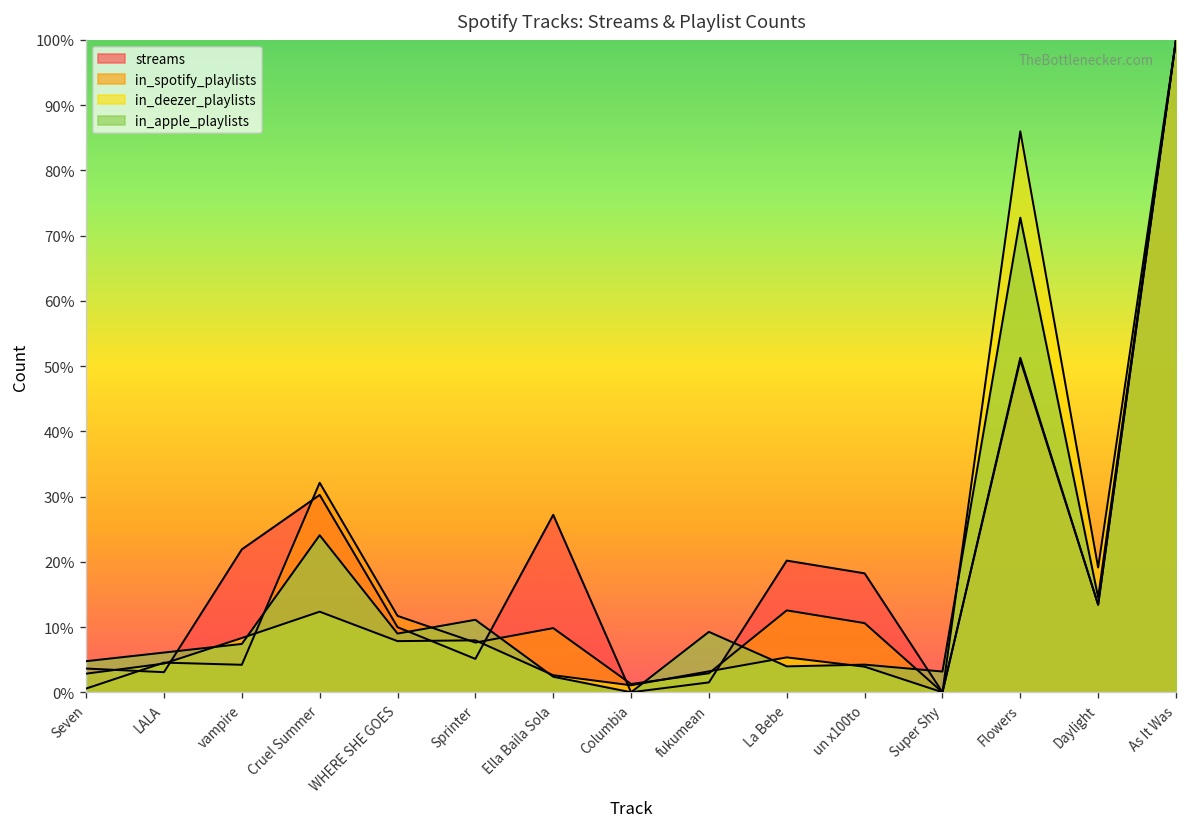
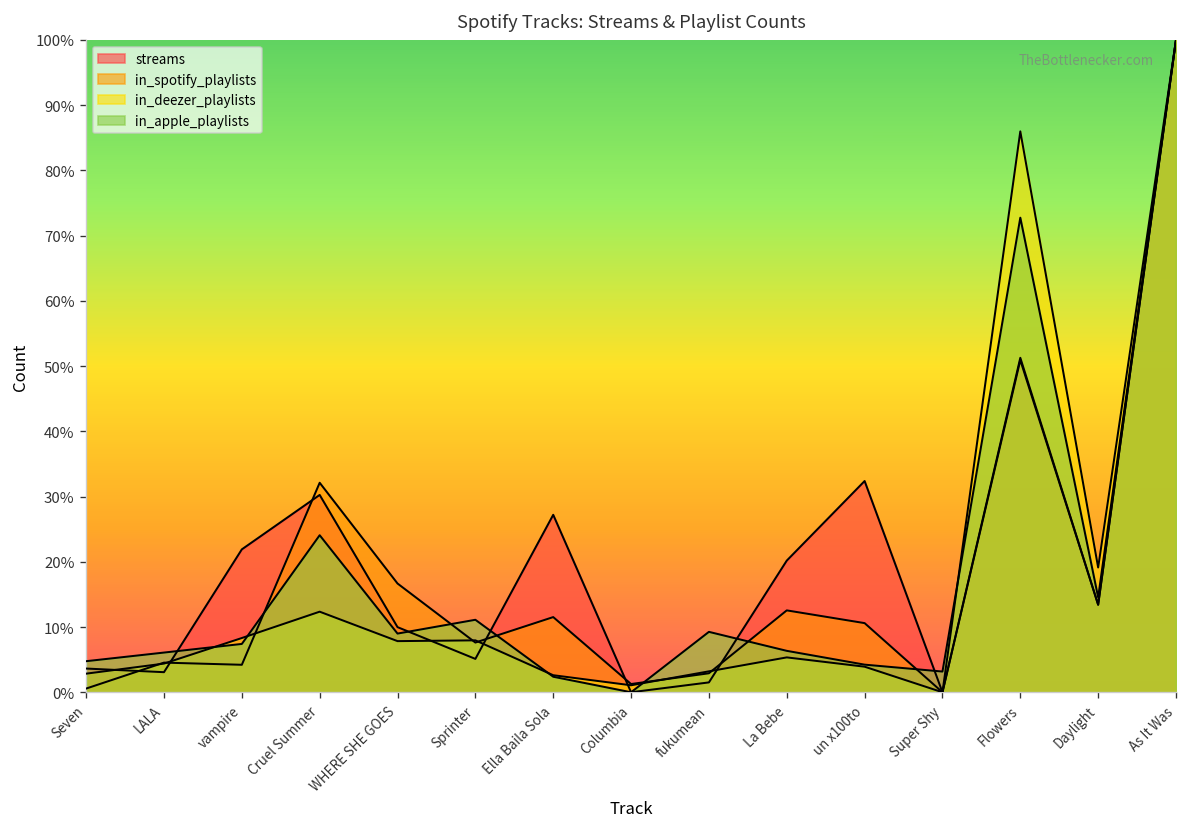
in_spotify_playlists, WHERE SHE GOES: 12% -> 17%
in_spotify_playlists, Ella Baila Sola: 10% -> 12%
in_apple_playlists, La Bebe: 4% -> 6%
streams, un x100to: 18% -> 32%
